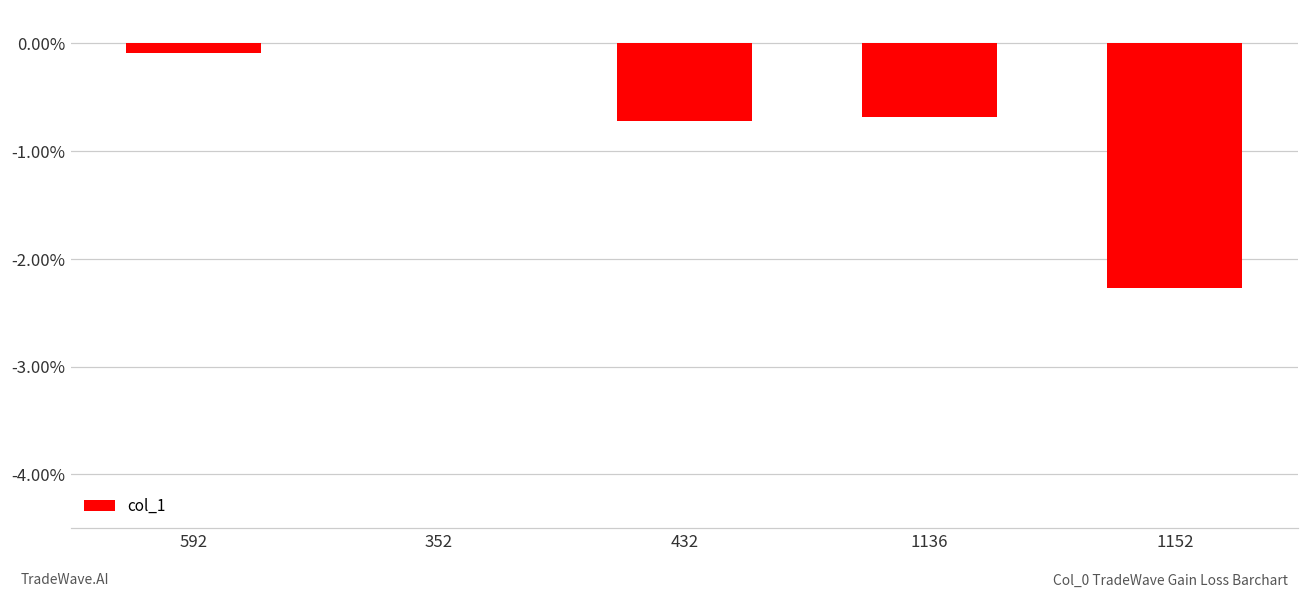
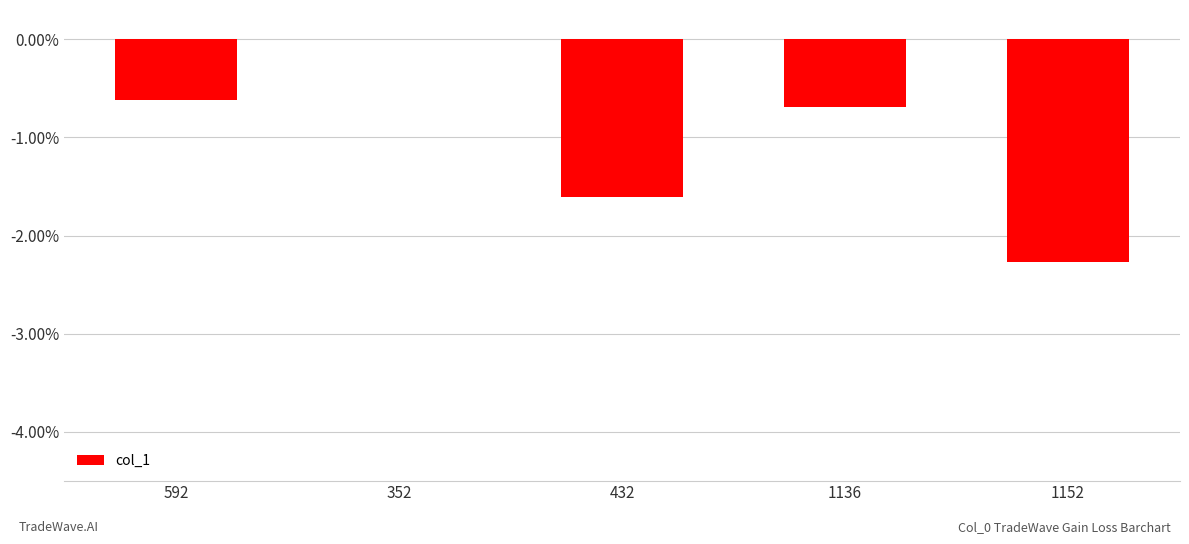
592: -0.1% -> -0.6%
432: -0.7% -> -1.6%
